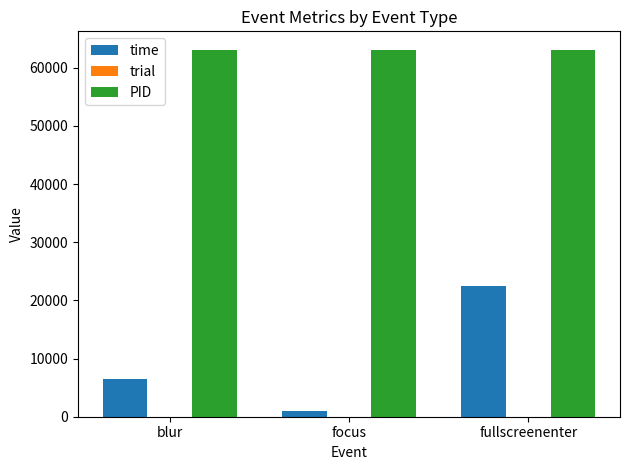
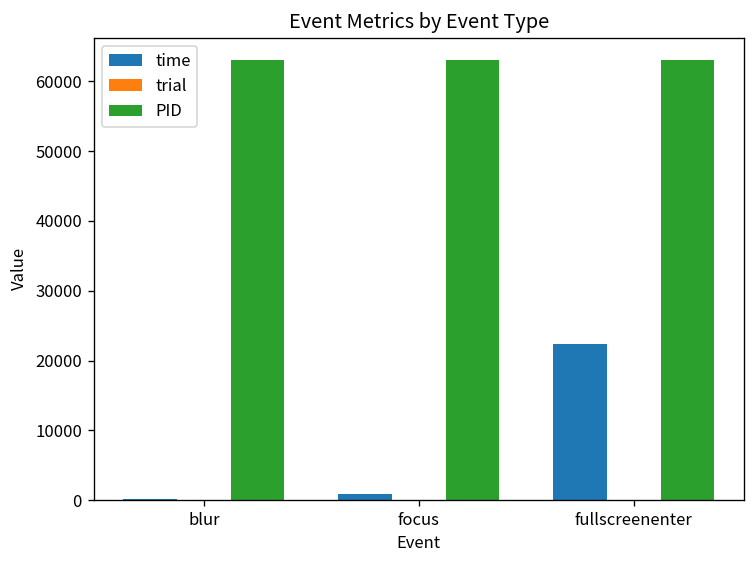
time, blur: 7000 -> 0
